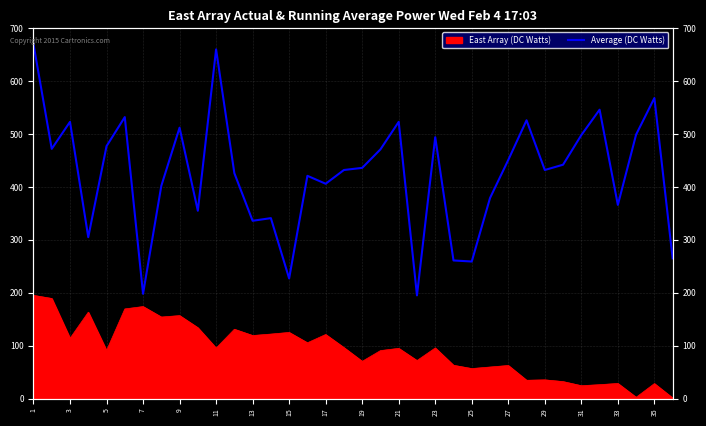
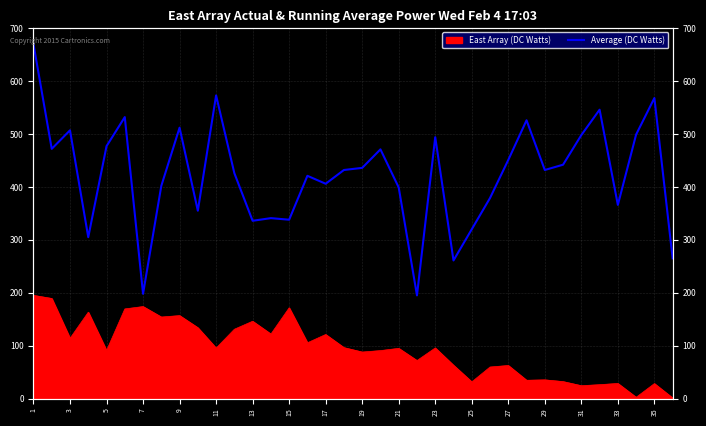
Average (DC Watts), 3: 520 -> 510
Average (DC Watts), 11: 660 -> 570
East Array (DC Watts), 13: 120 -> 150
East Array (DC Watts), 15: 120 -> 170
Average (DC Watts), 15: 230 -> 340
East Array (DC Watts), 19: 70 -> 90
Average (DC Watts), 21: 520 -> 400
East Array (DC Watts), 25: 60 -> 30
Average (DC Watts), 25: 260 -> 320
